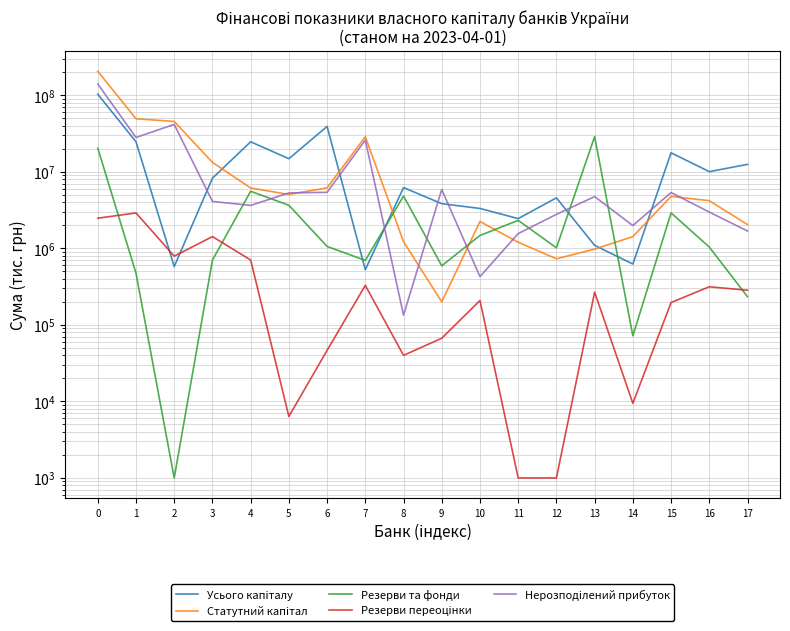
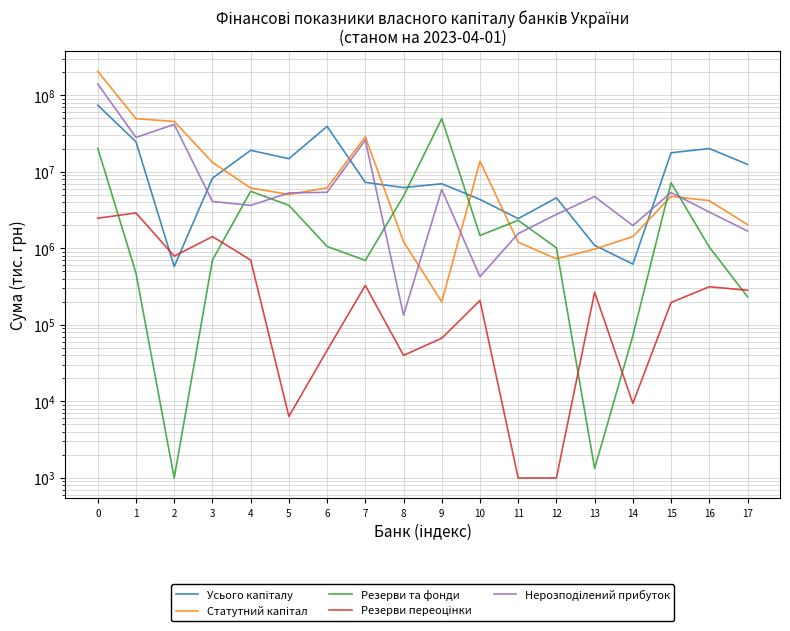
Усього капіталу, 0: 100000000 -> 70000000
Усього капіталу, 4: 25000000 -> 19000000
Усього капіталу, 7: 500000 -> 7000000
Усього капіталу, 9: 4000000 -> 7000000
Резерви та фонди, 9: 600000 -> 50000000
Усього капіталу, 10: 3000000 -> 4000000
Статутний капітал, 10: 2200000 -> 14000000
Резерви та фонди, 13: 29000000 -> 1300
Резерви та фонди, 15: 2900000 -> 7000000
Усього капіталу, 16: 10000000 -> 20000000
